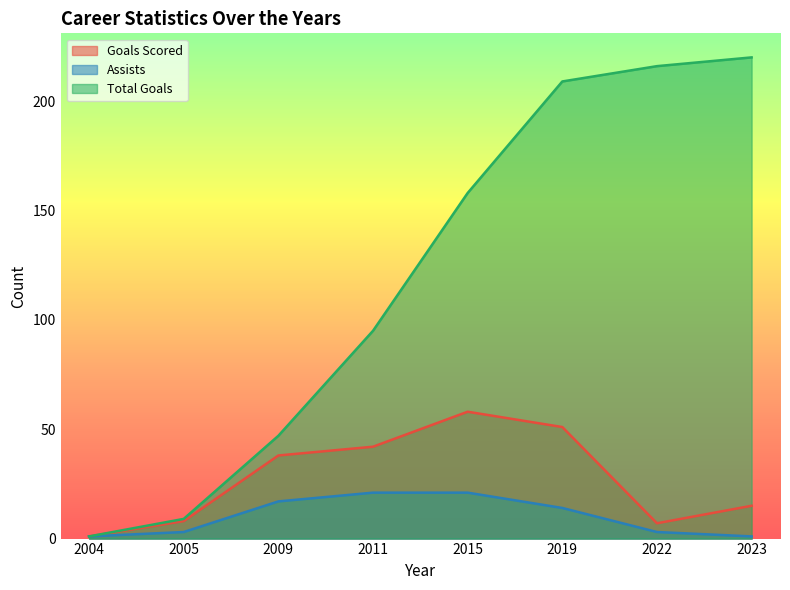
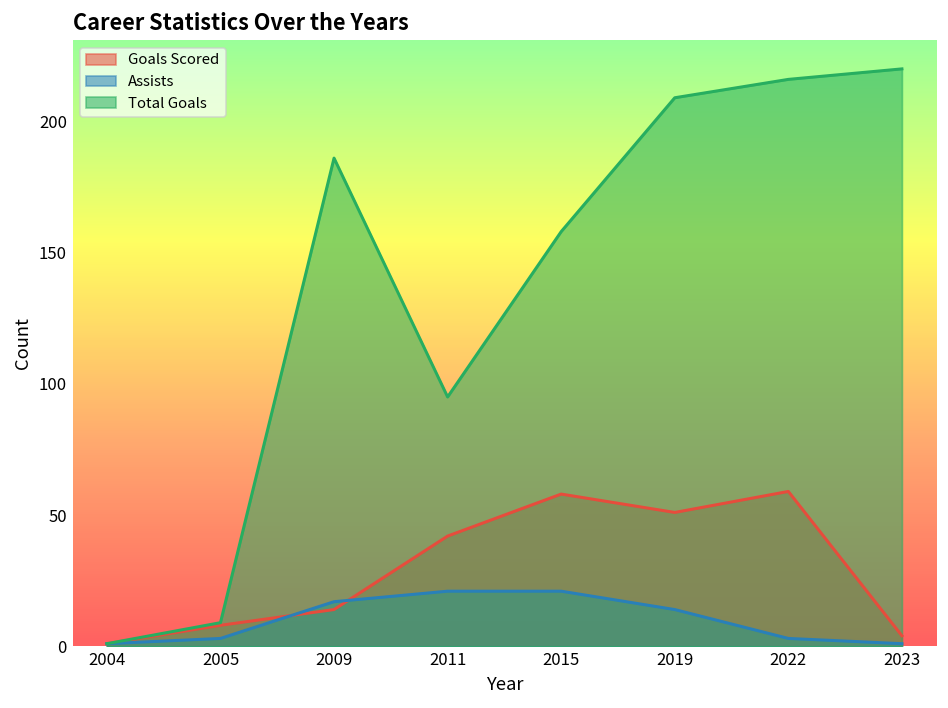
Goals Scored, 2009: 38 -> 14
Total Goals, 2009: 47 -> 186
Goals Scored, 2022: 7 -> 59
Goals Scored, 2023: 15 -> 4
